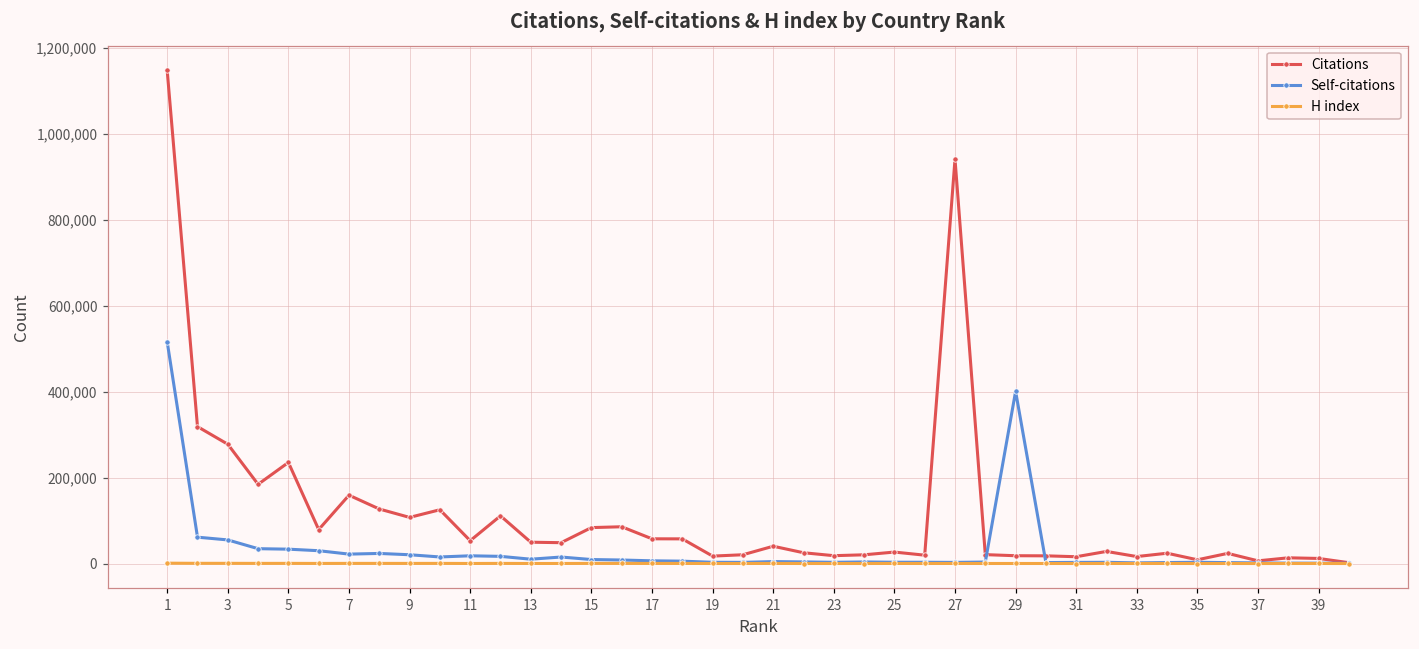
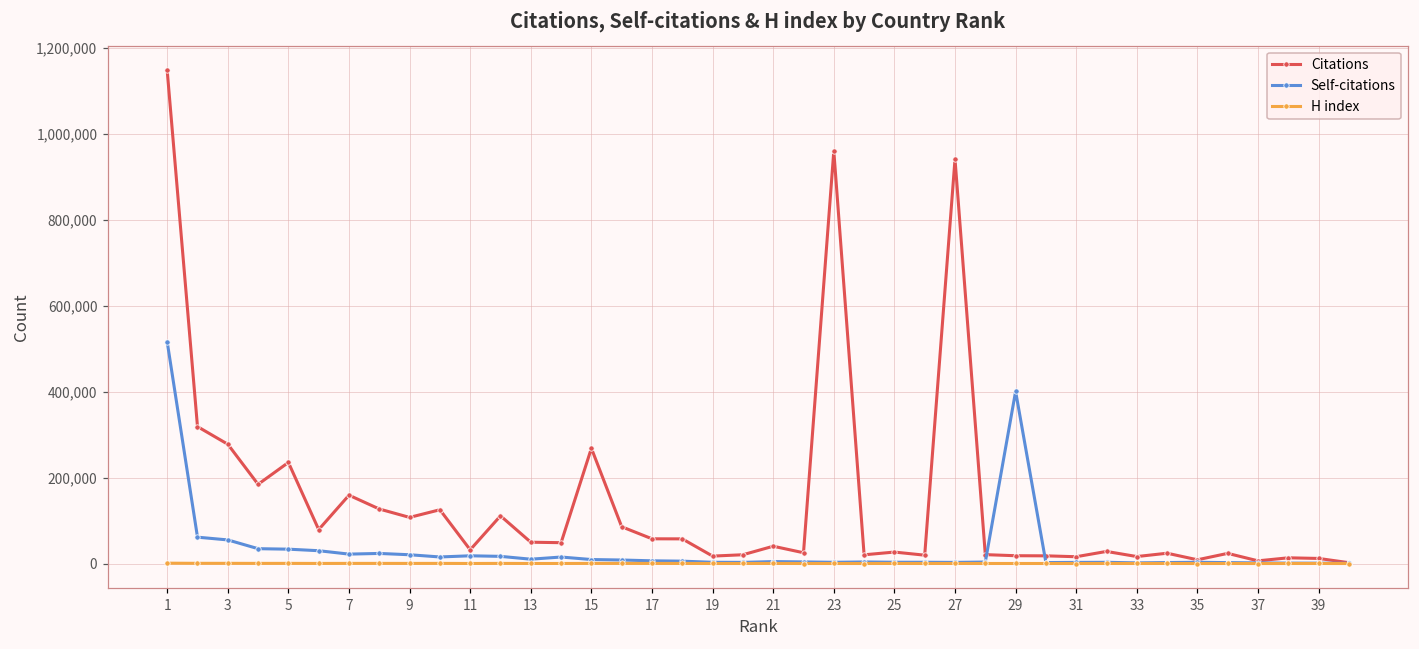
Citations, 11: 50,000 -> 30,000
Citations, 15: 80,000 -> 270,000
Citations, 23: 20,000 -> 960,000
